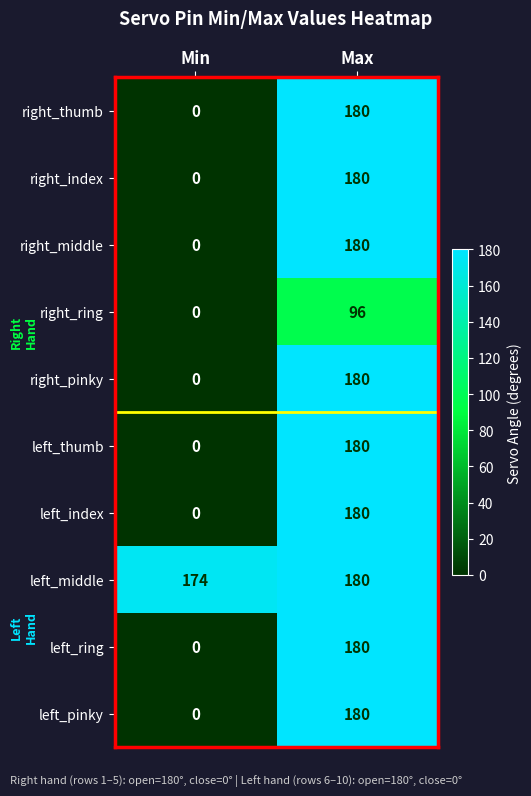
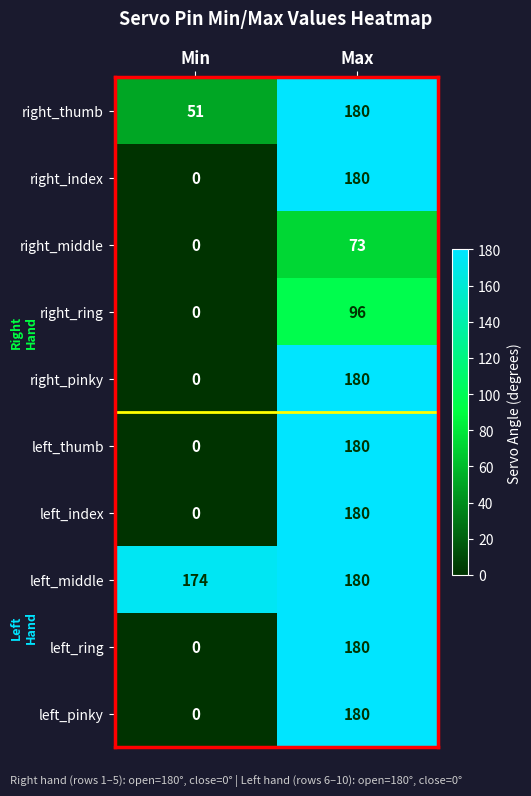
right_thumb, Min: 0 -> 51
right_middle, Max: 180 -> 73
